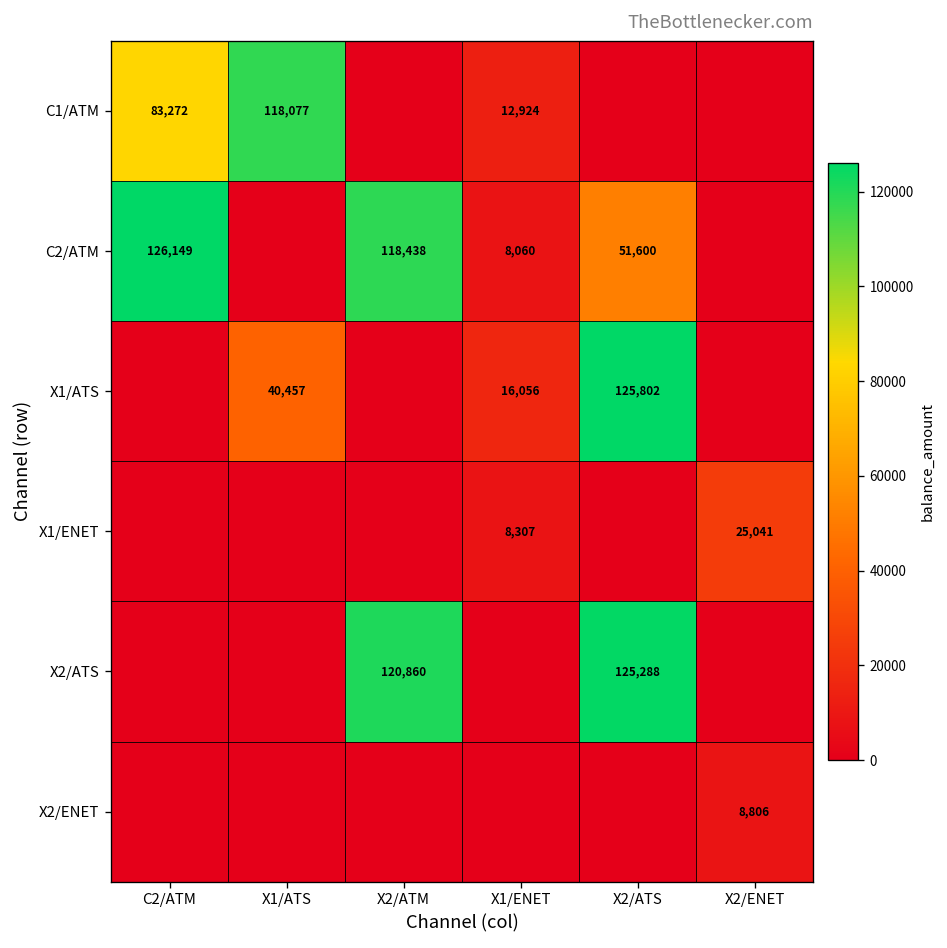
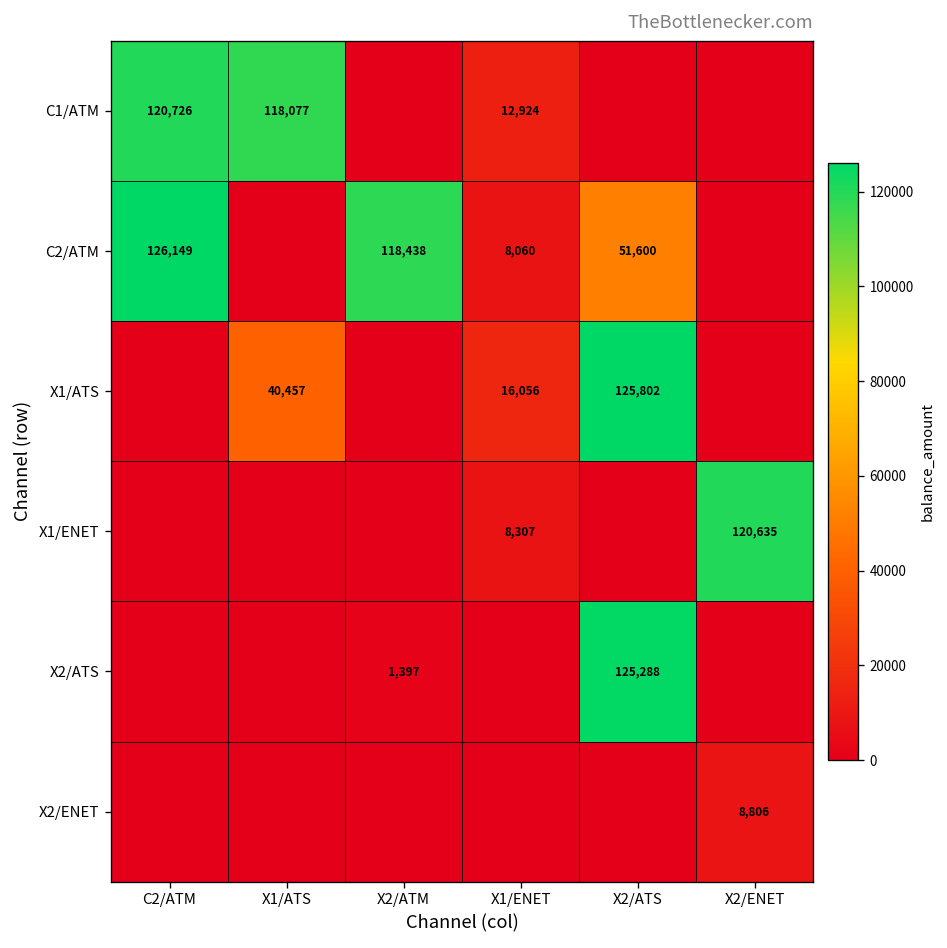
C1/ATM, C2/ATM: 83,272 -> 120,726
X1/ENET, X2/ENET: 25,041 -> 120,635
X2/ATS, X2/ATM: 120,860 -> 1,397
